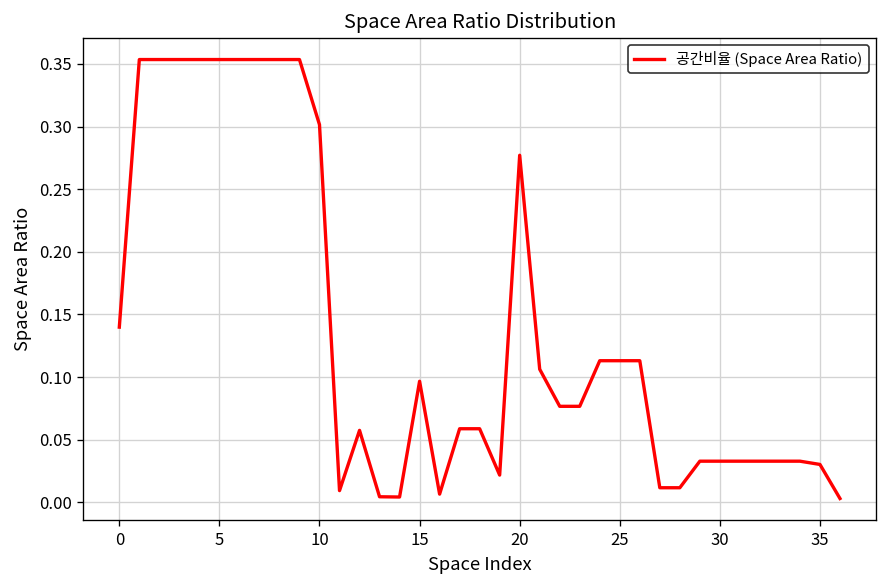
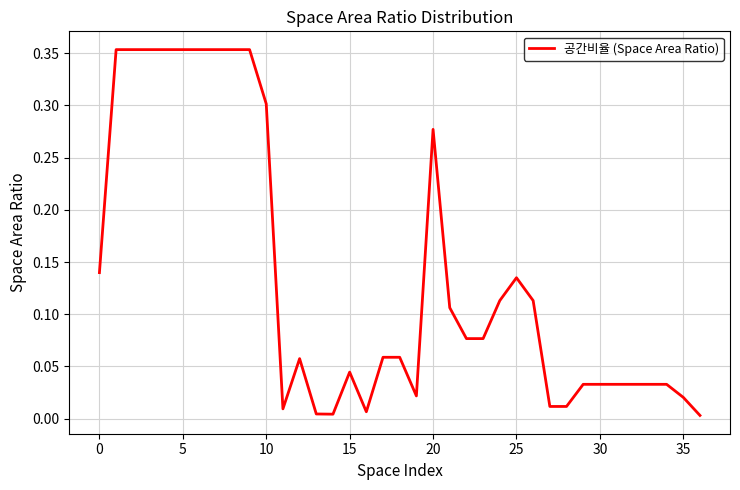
15: 0.097 -> 0.045
25: 0.113 -> 0.135
35: 0.030 -> 0.020
